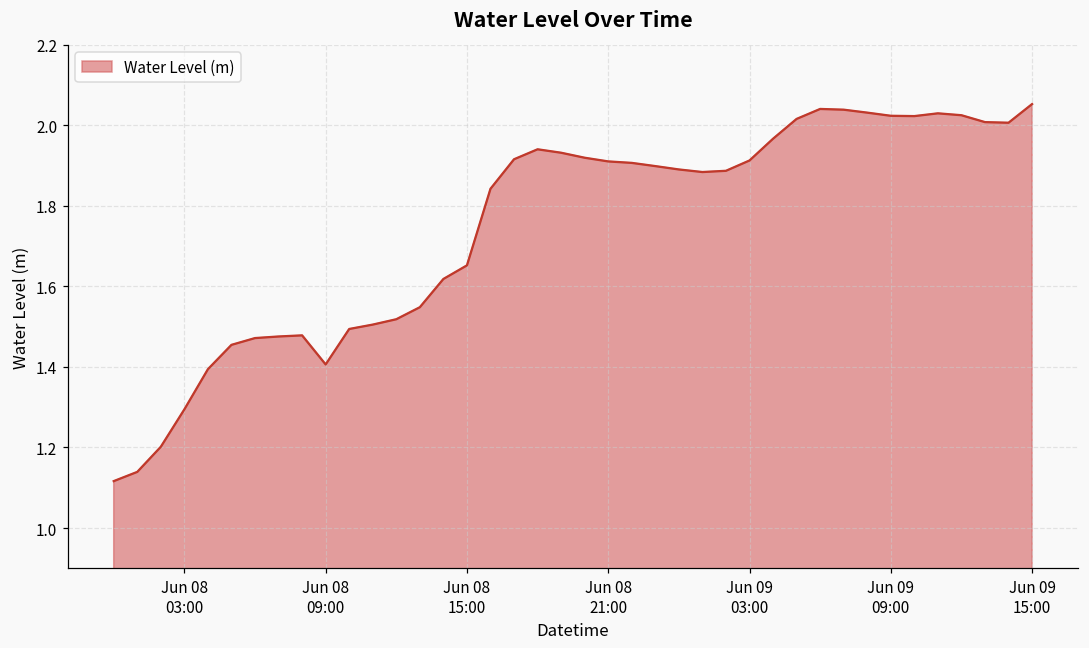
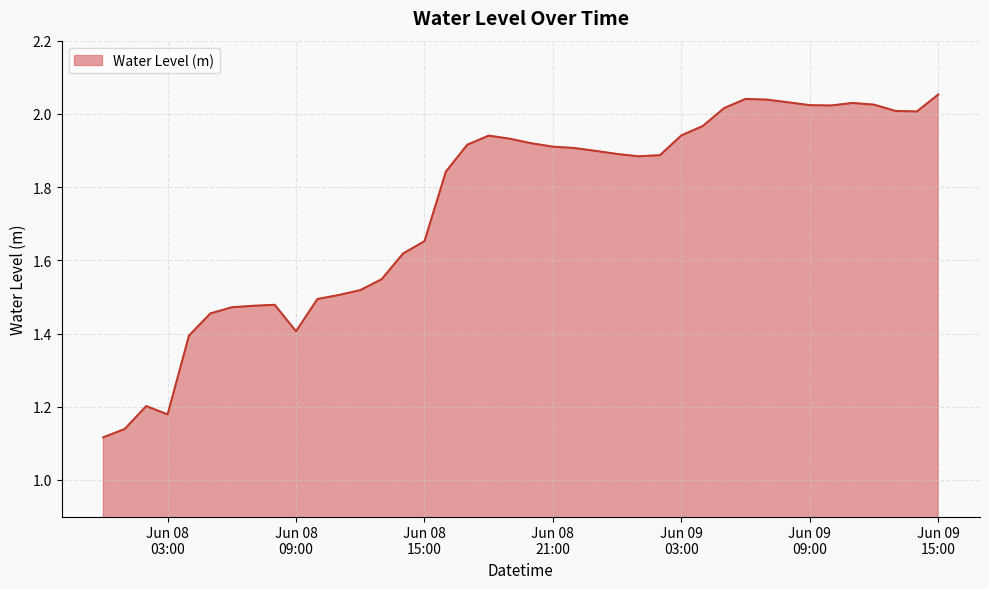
Jun 08 03:00: 1.29 -> 1.18
Jun 09 03:00: 1.91 -> 1.94
